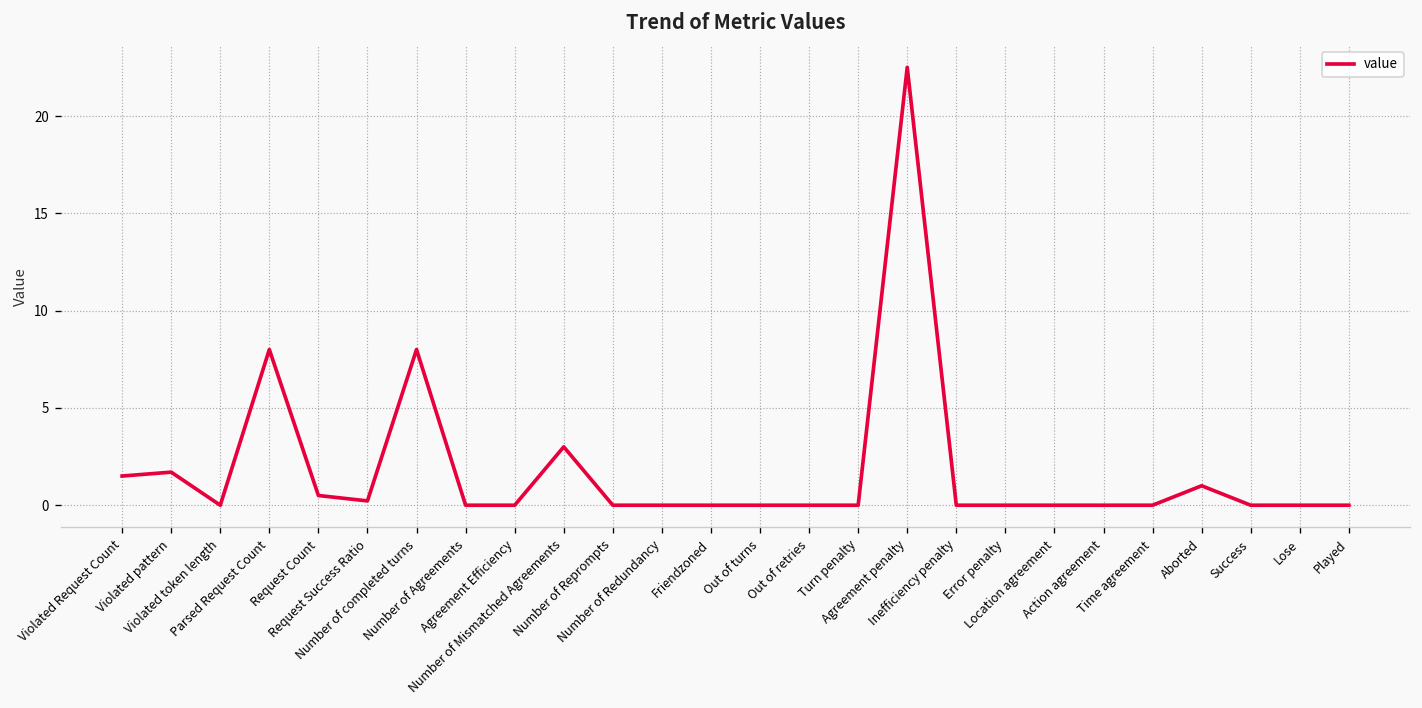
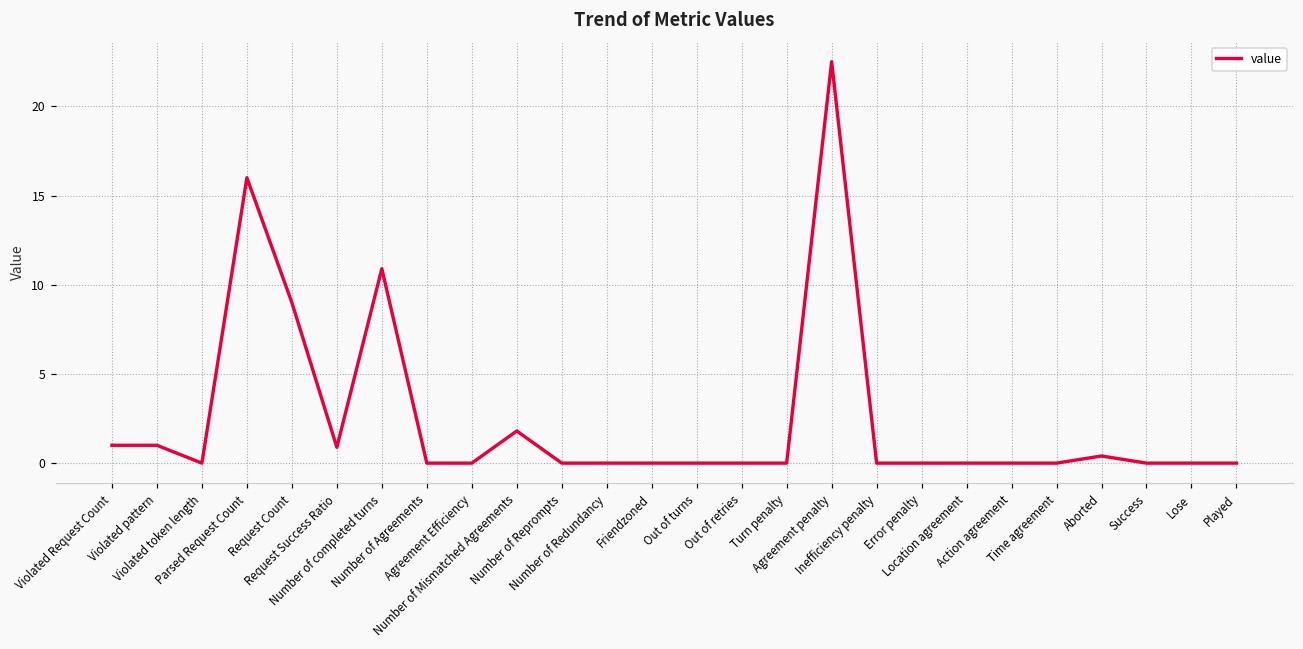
Violated Request Count: 1.5 -> 1.0
Violated pattern: 1.7 -> 1.0
Parsed Request Count: 8 -> 16
Request Count: 0.5 -> 9.0
Request Success Ratio: 0.2 -> 0.9
Number of completed turns: 8.0 -> 10.9
Number of Mismatched Agreements: 3.0 -> 1.8
Aborted: 1.0 -> 0.4
